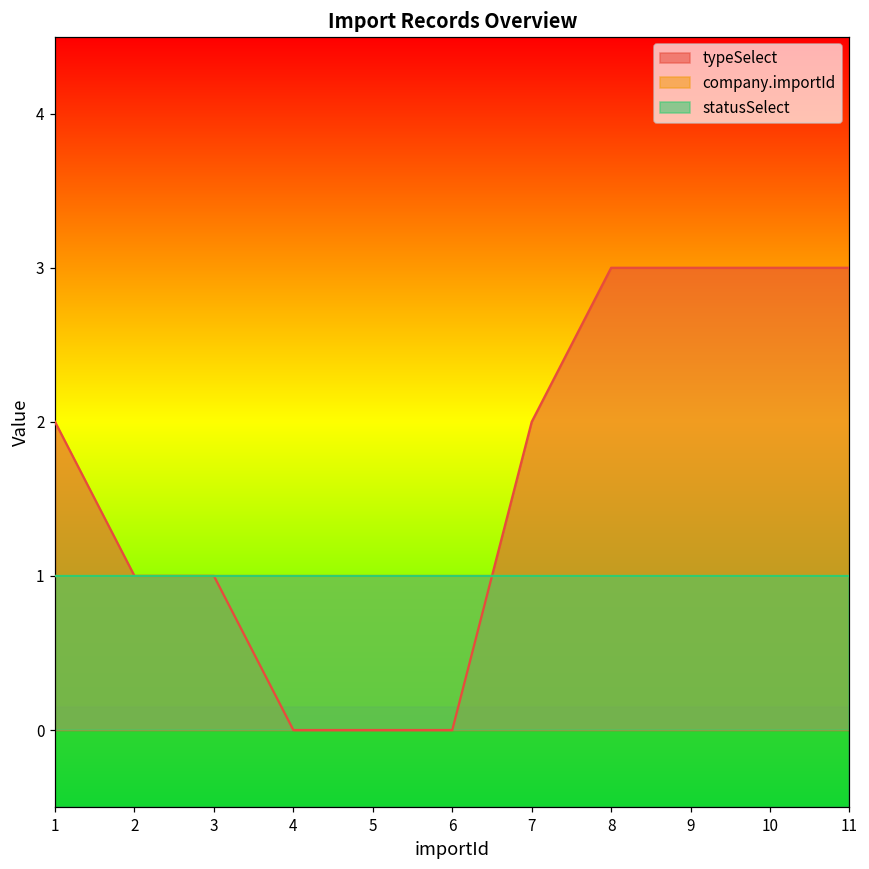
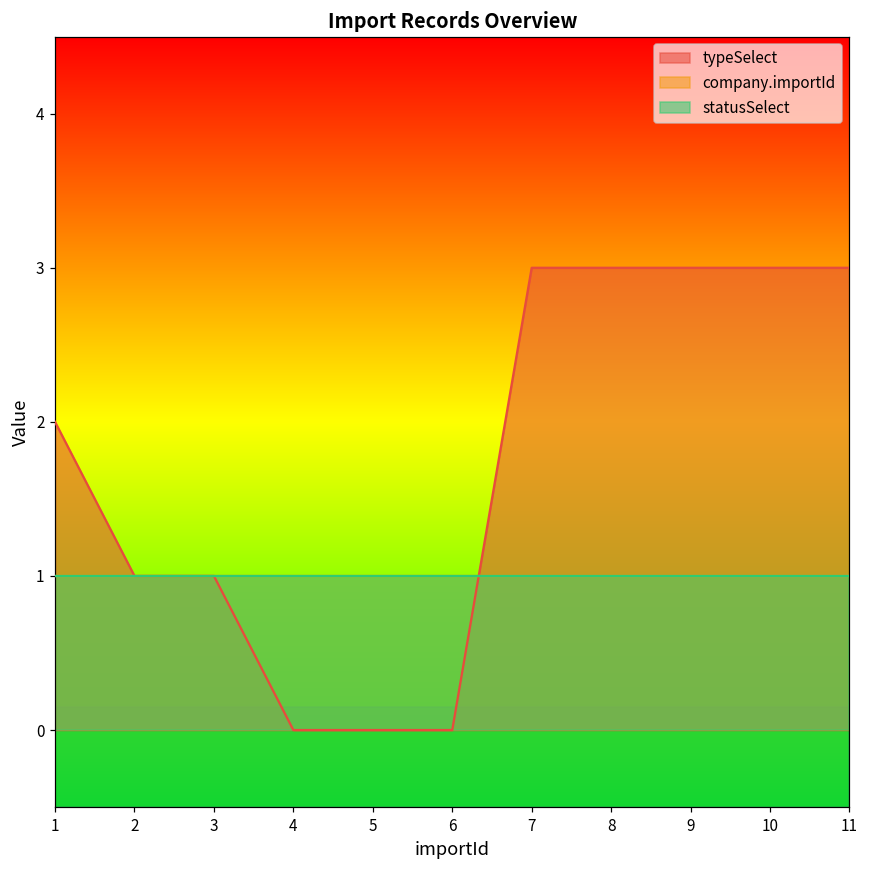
typeSelect, 7: 2 -> 3
